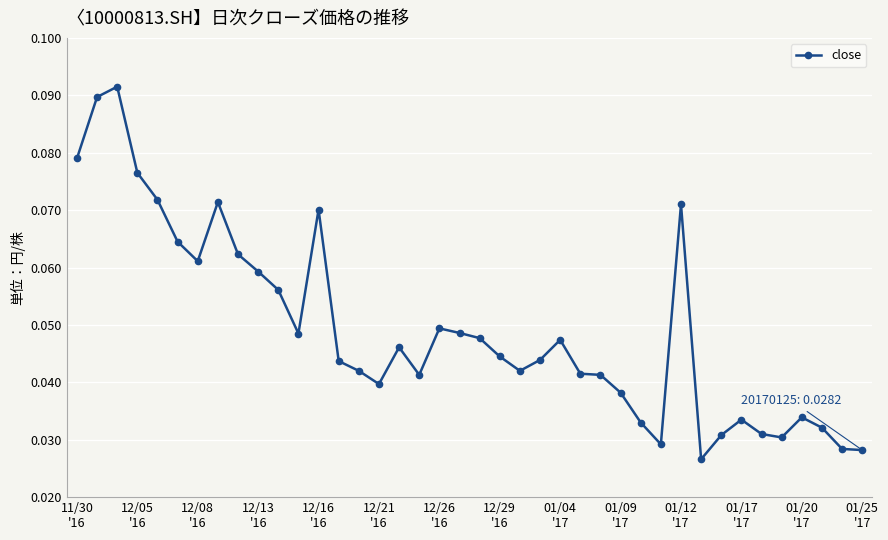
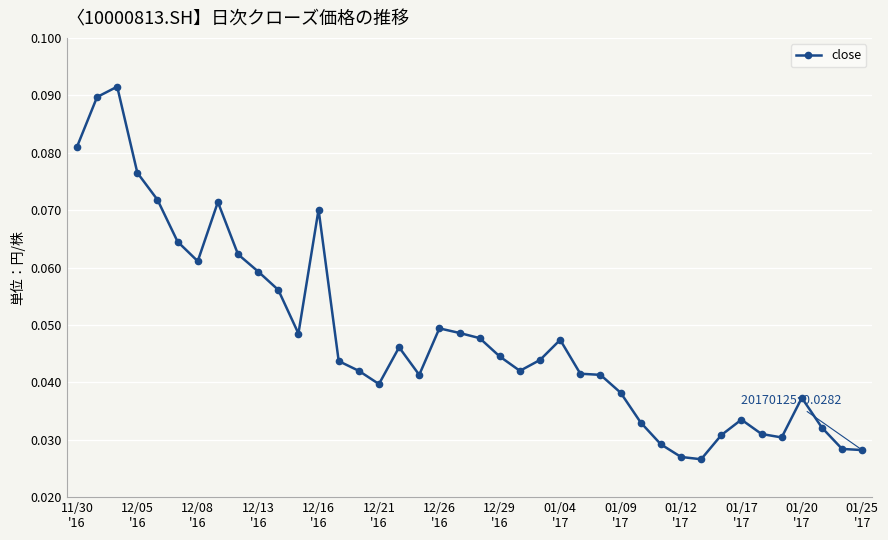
11/30 '16: 0.079 -> 0.081
01/12 '17: 0.071 -> 0.027
01/20 '17: 0.034 -> 0.037
